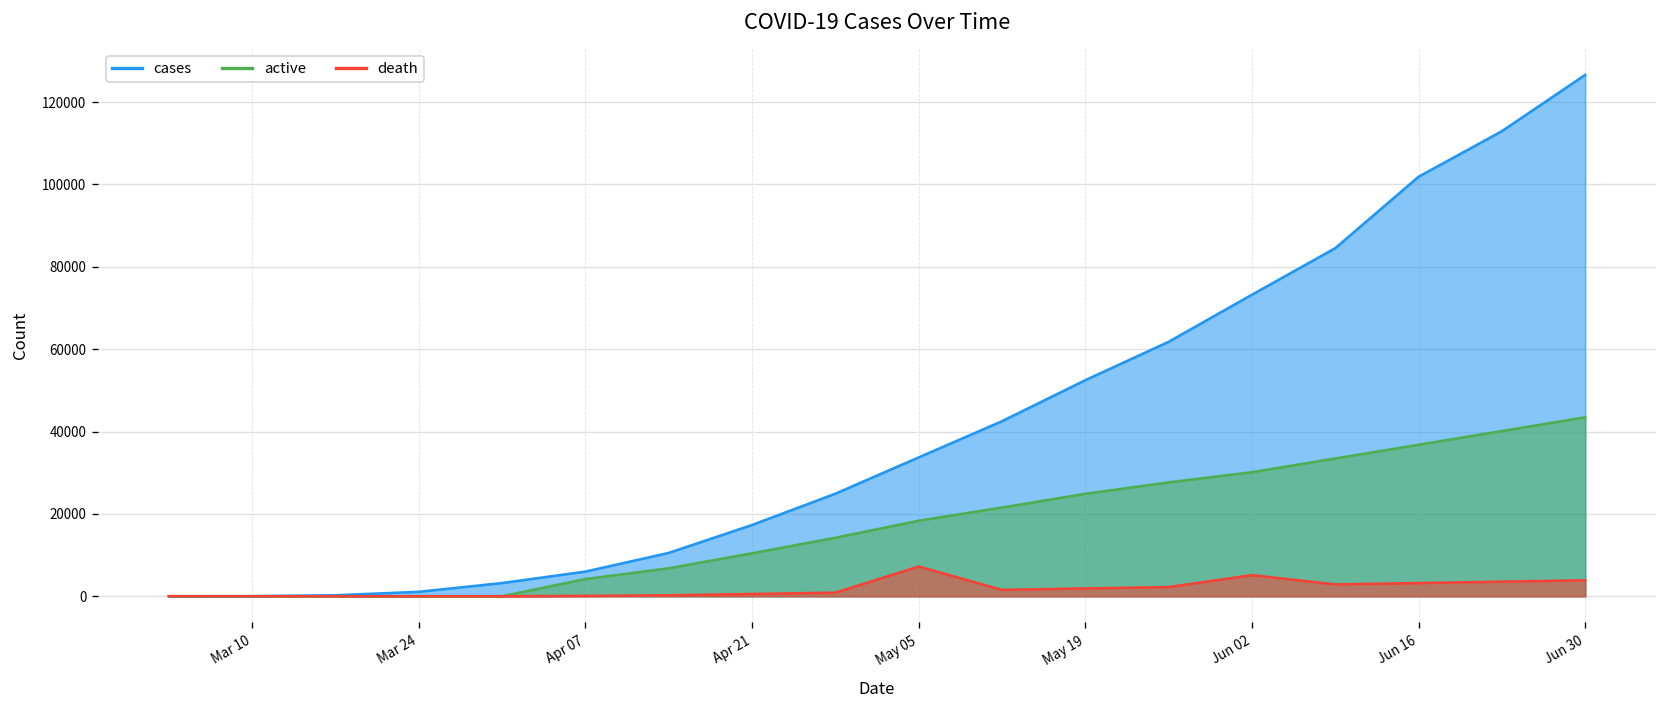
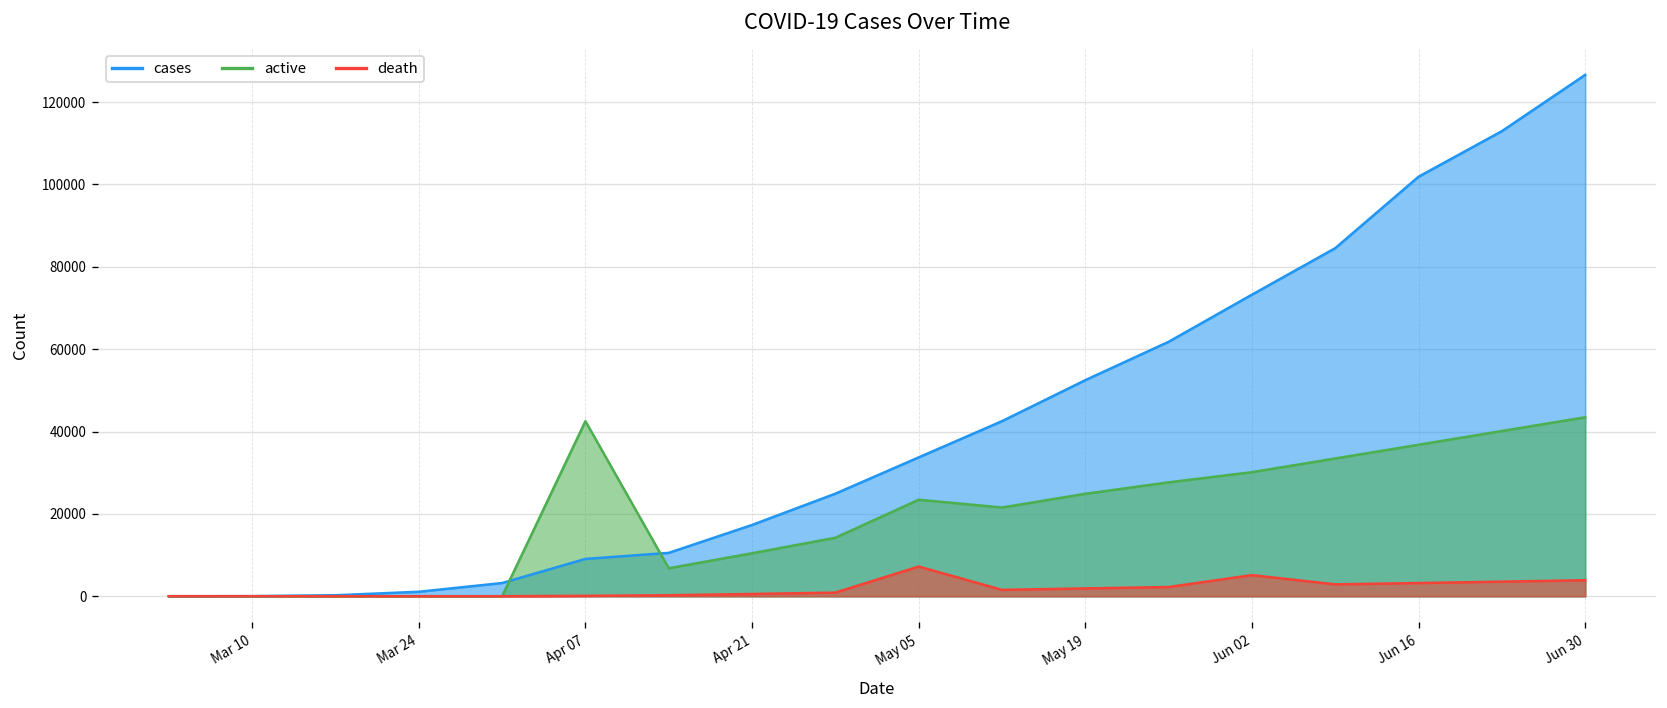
cases, Apr 07: 6000 -> 9000
active, Apr 07: 4000 -> 43000
active, May 05: 18000 -> 23000
